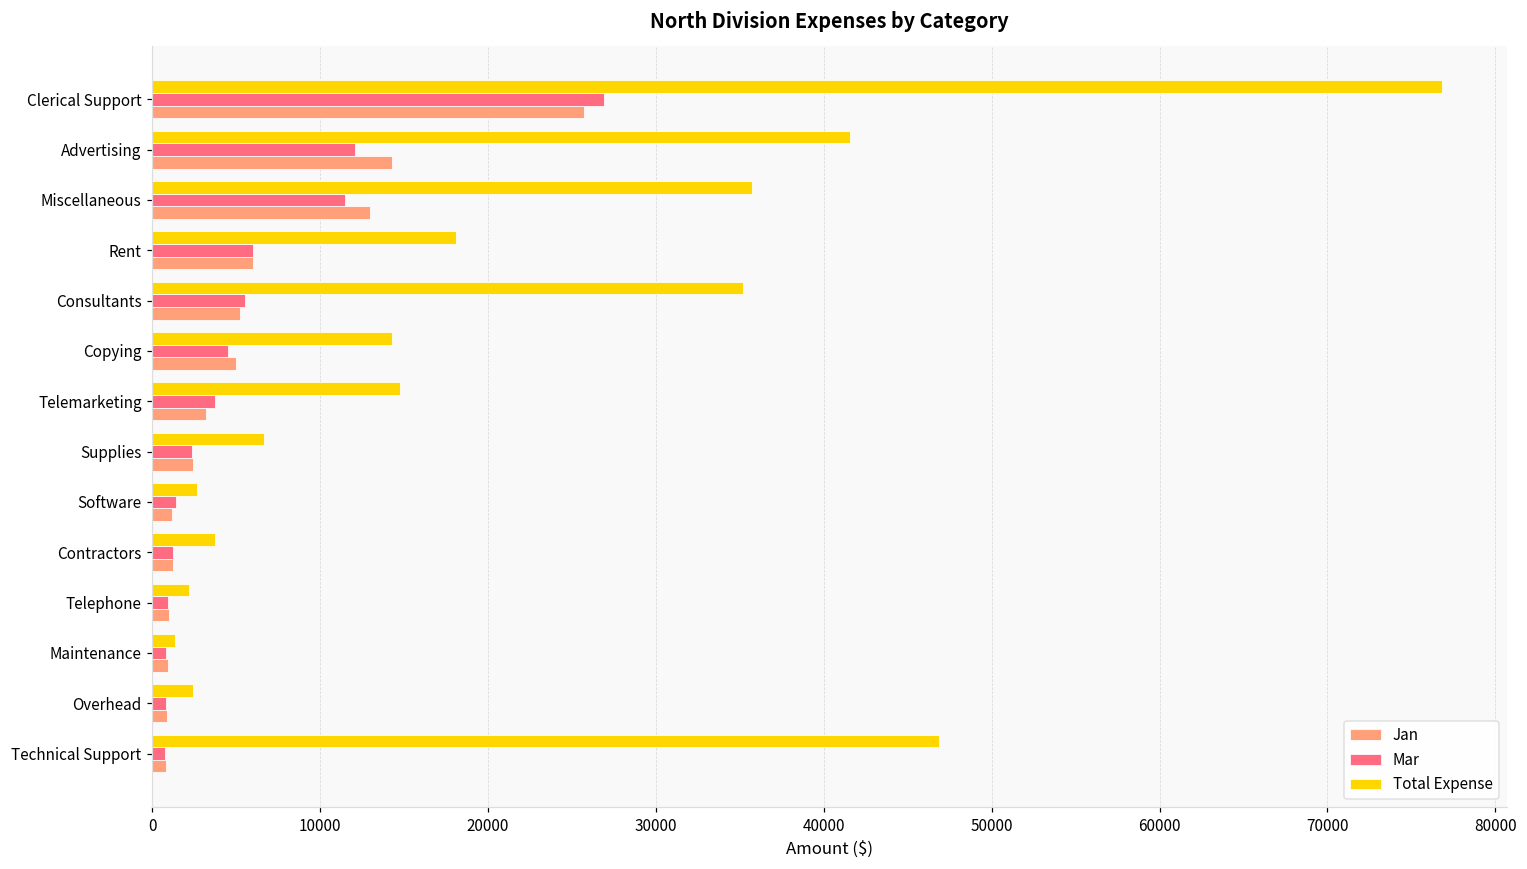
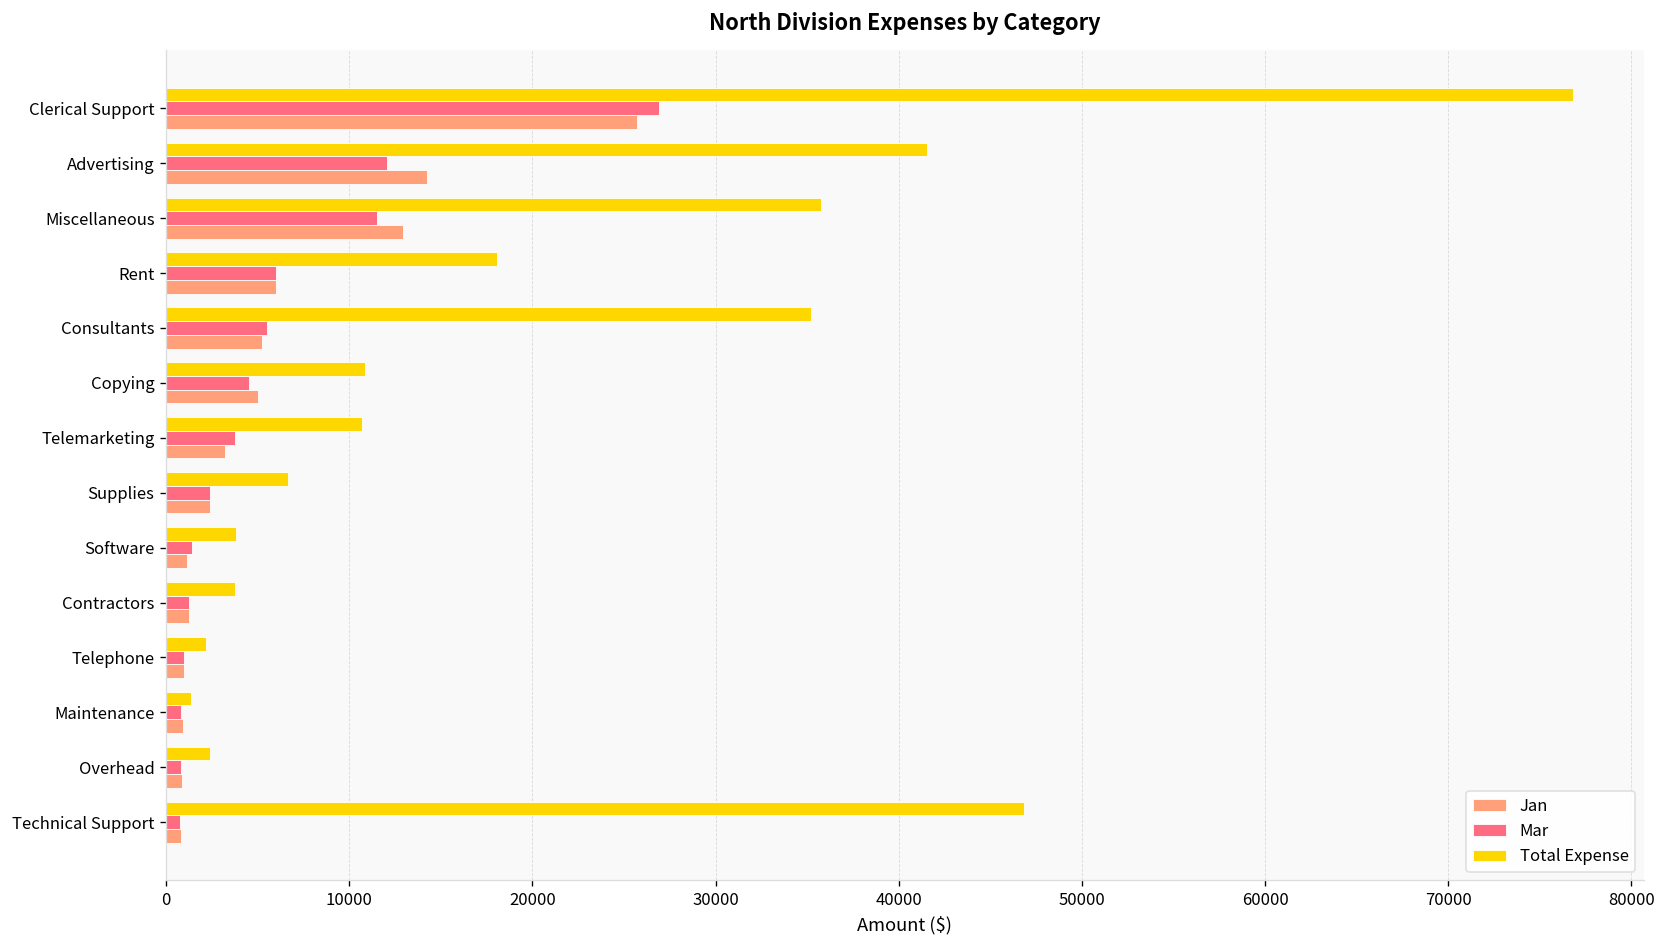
Total Expense, Copying: 14300 -> 10900
Total Expense, Telemarketing: 14700 -> 10700
Total Expense, Software: 2600 -> 3800
